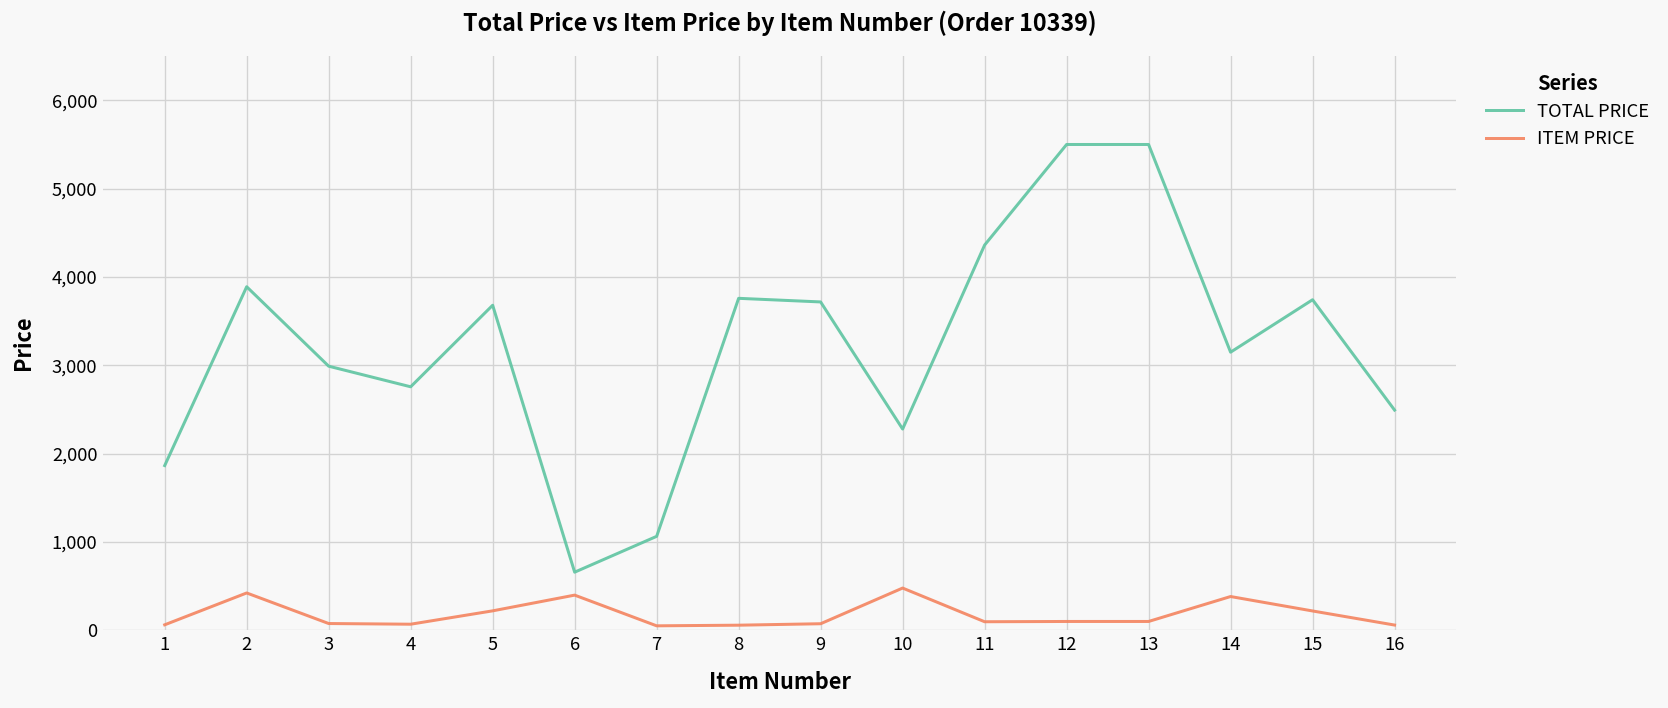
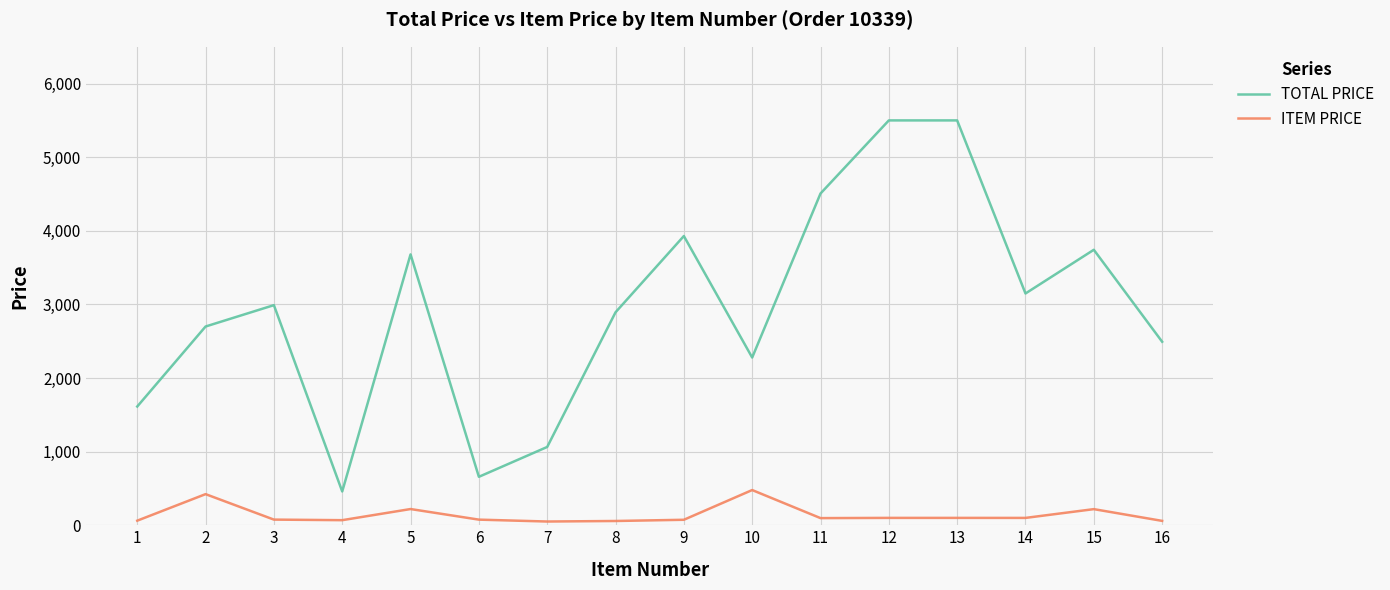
TOTAL PRICE, 1: 1,900 -> 1,600
TOTAL PRICE, 2: 3,900 -> 2,700
TOTAL PRICE, 4: 2,800 -> 500
ITEM PRICE, 6: 400 -> 100
TOTAL PRICE, 8: 3,800 -> 2,900
TOTAL PRICE, 9: 3,700 -> 3,900
TOTAL PRICE, 11: 4,400 -> 4,500
ITEM PRICE, 14: 400 -> 100
